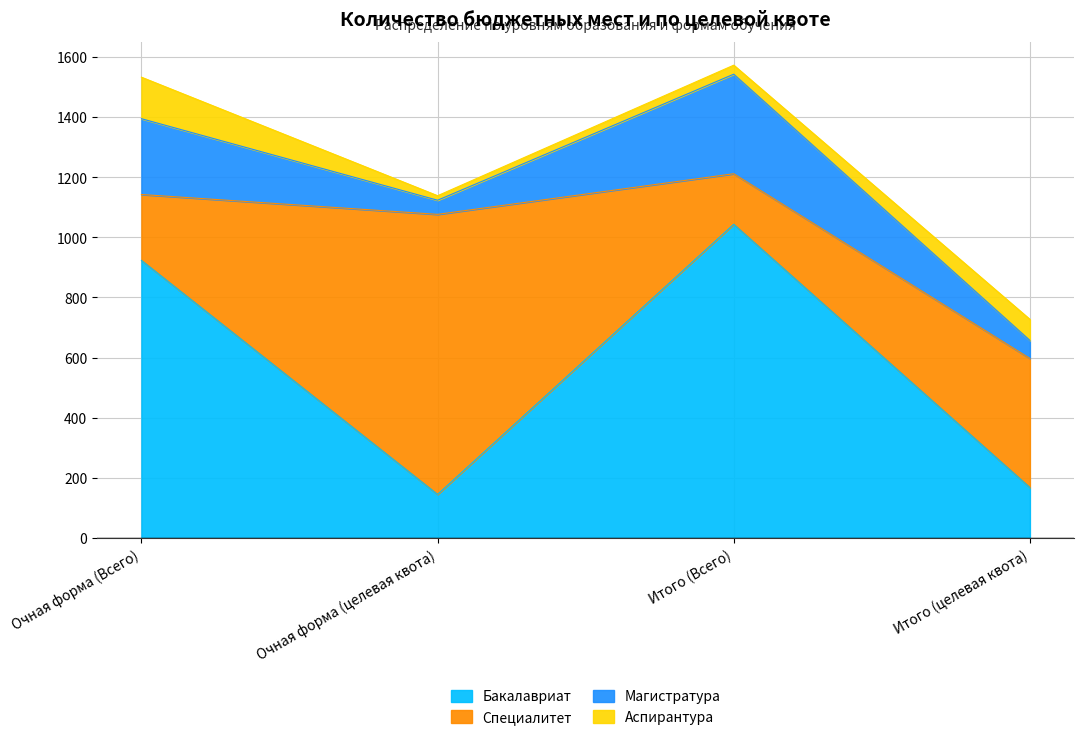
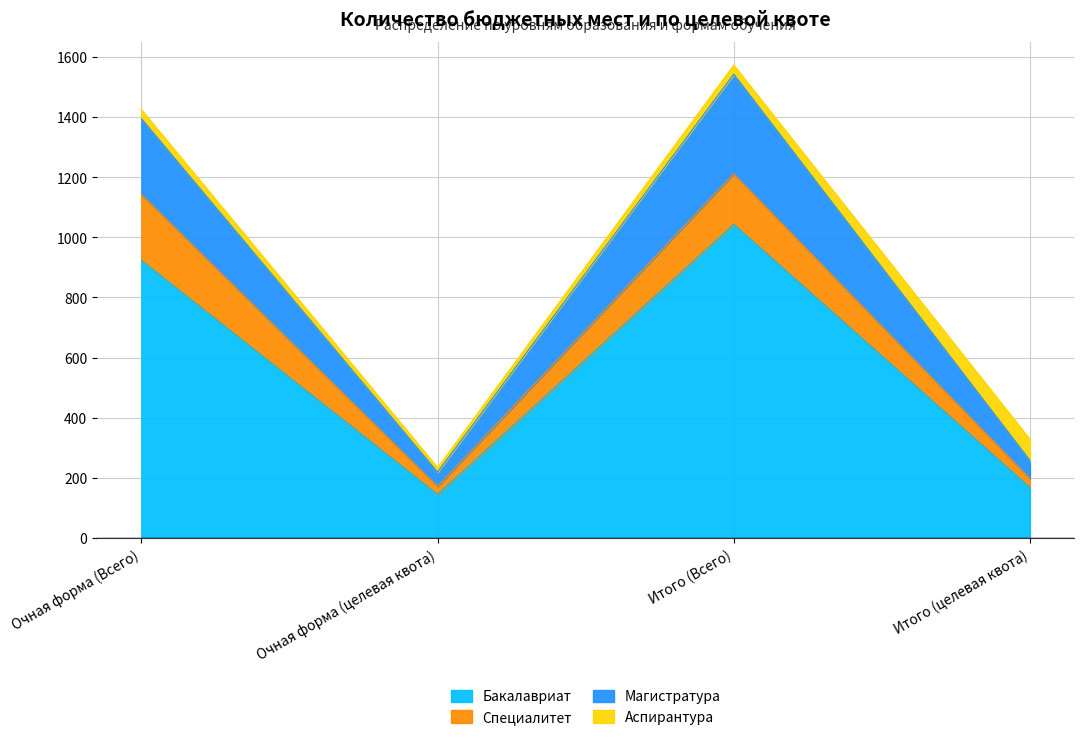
Аспирантура, Очная форма (Всего): 140 -> 30
Специалитет, Очная форма (целевая квота): 930 -> 30
Специалитет, Итого (целевая квота): 430 -> 30
